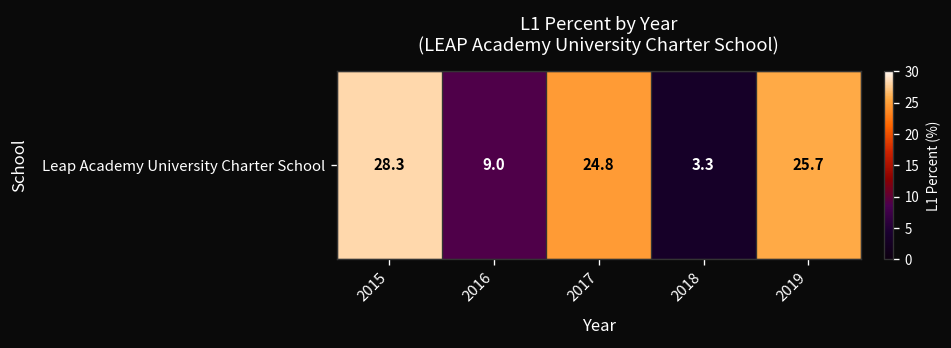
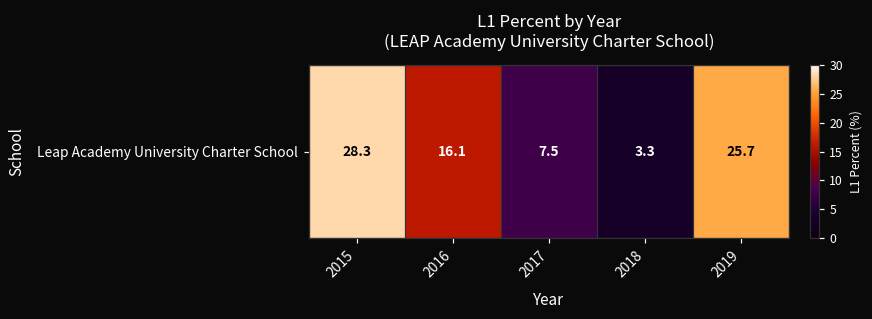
Leap Academy University Charter School, 2016: 9.0 -> 16.1
Leap Academy University Charter School, 2017: 24.8 -> 7.5
